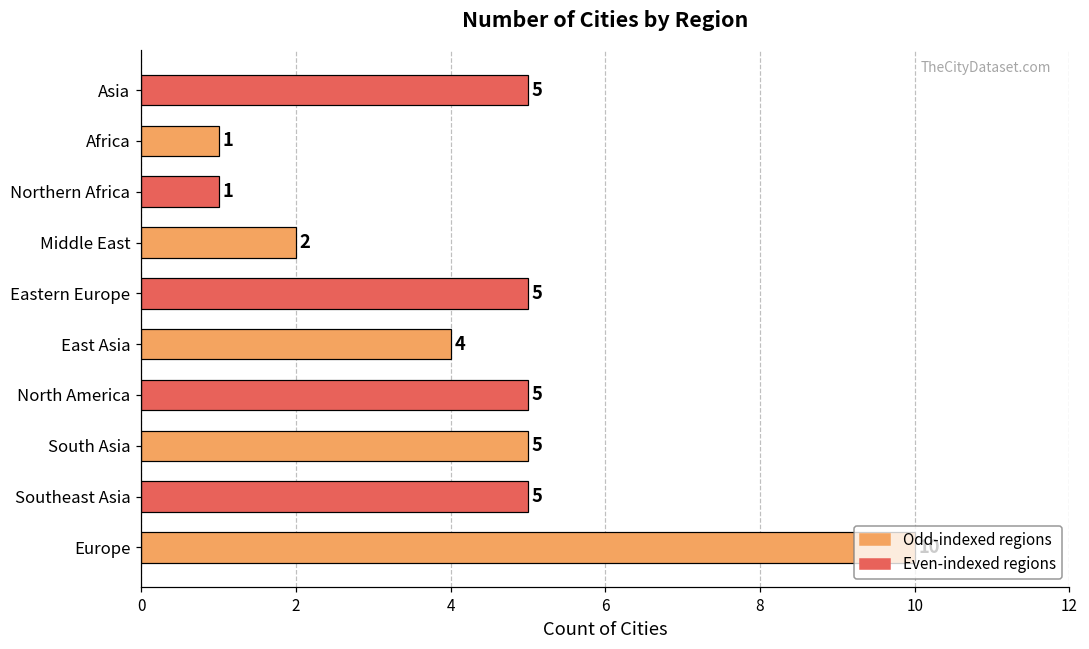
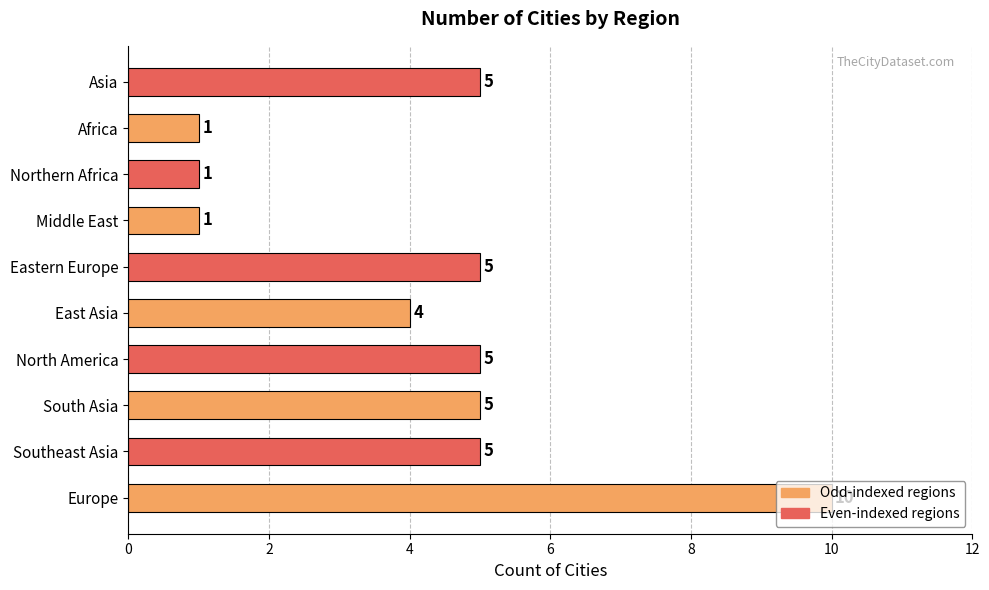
Middle East: 2 -> 1
